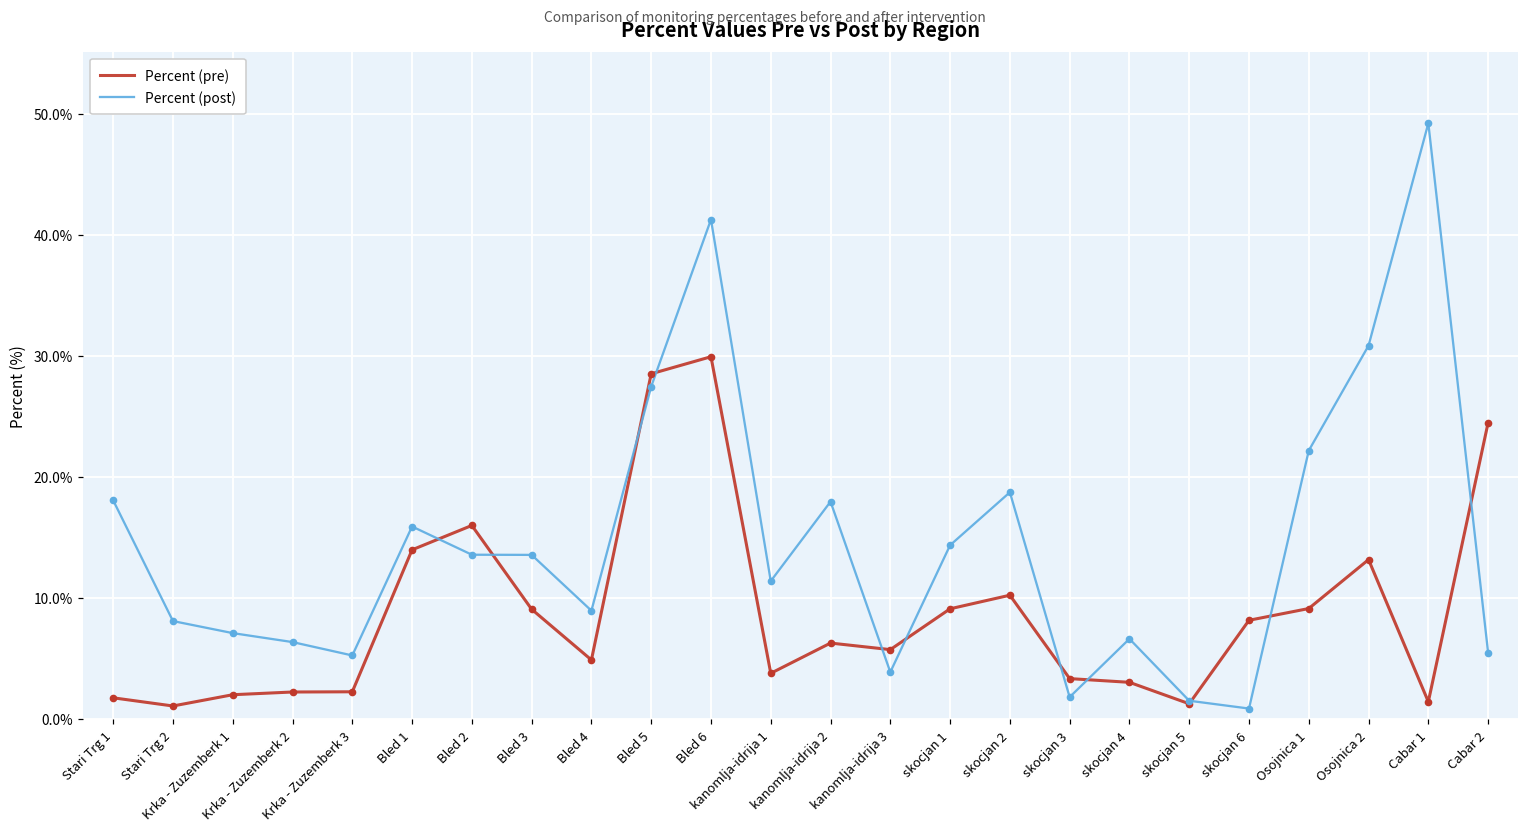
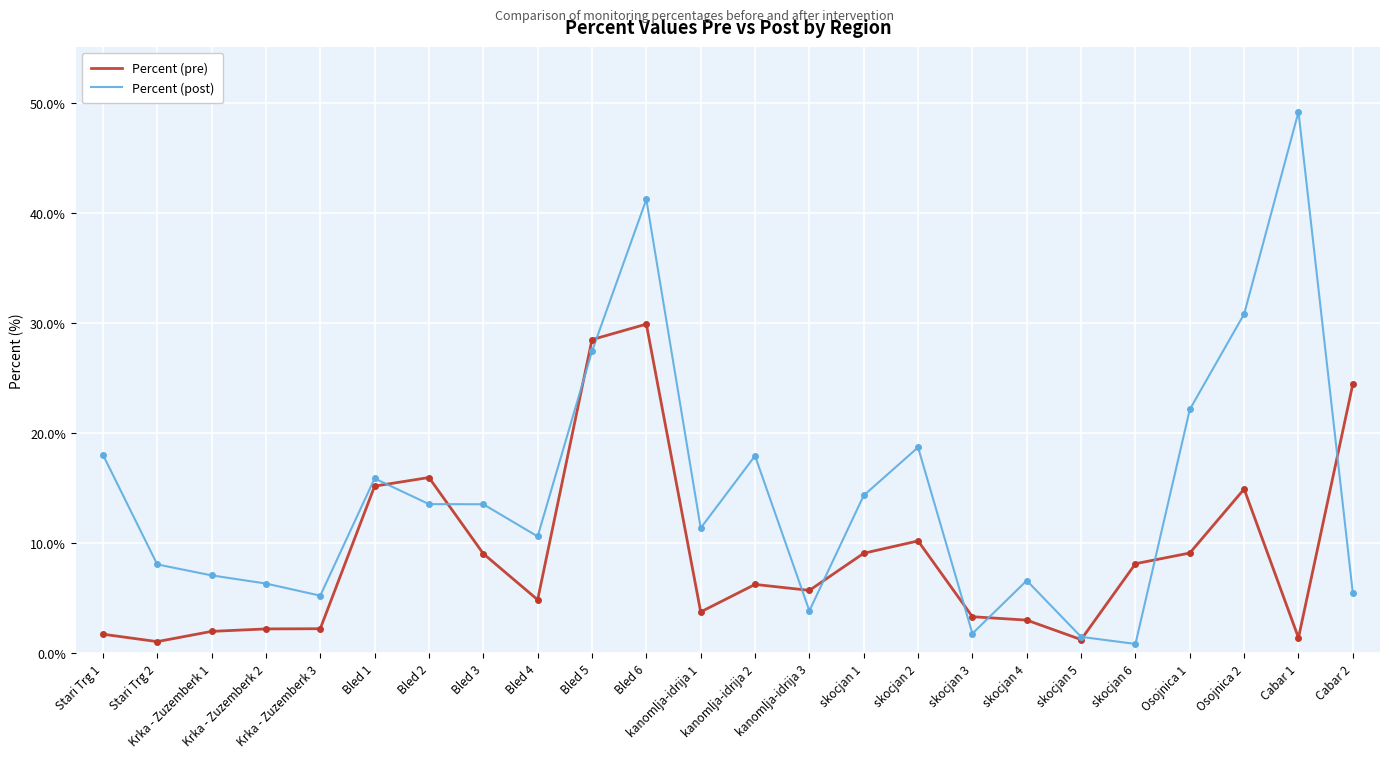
Percent (pre), Bled 1: 14.0% -> 15.2%
Percent (post), Bled 4: 8.9% -> 10.6%
Percent (pre), Osojnica 2: 13.2% -> 14.9%
